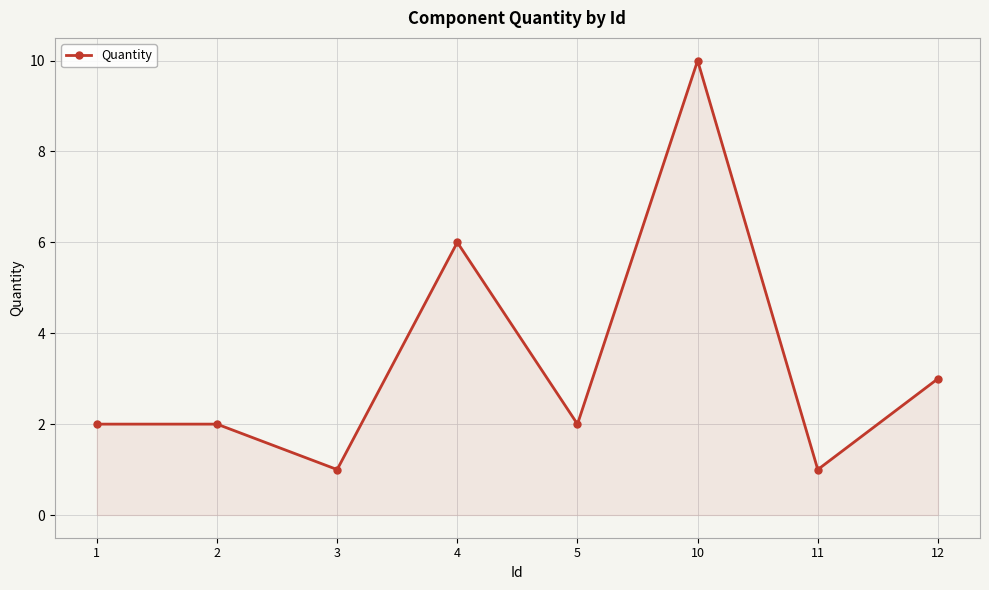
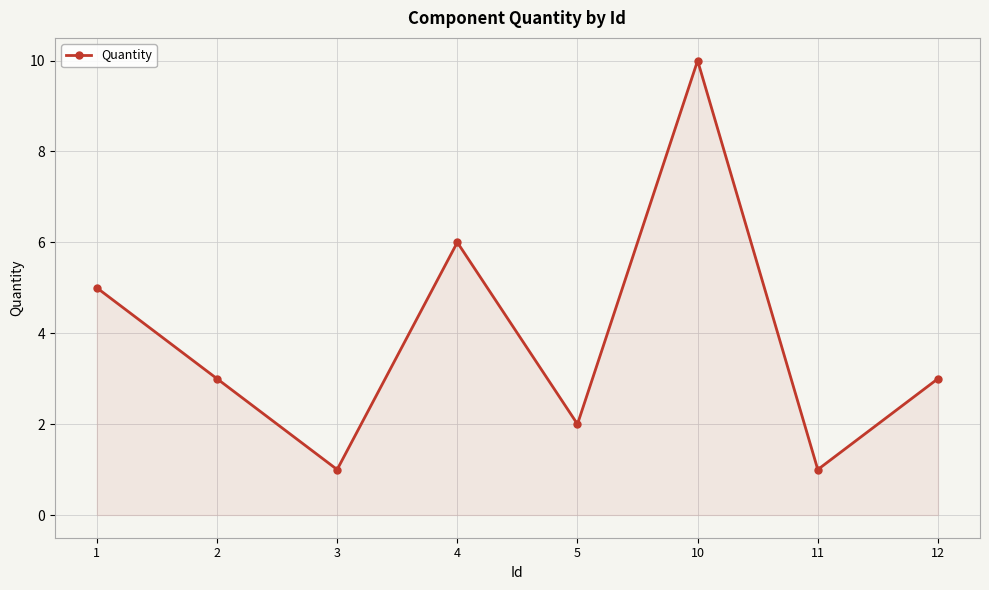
1: 2 -> 5
2: 2 -> 3
